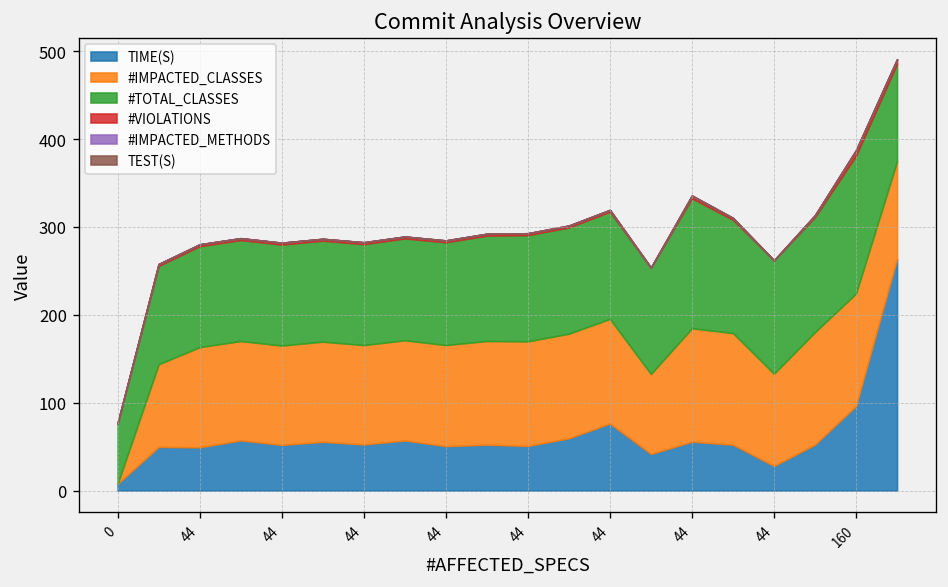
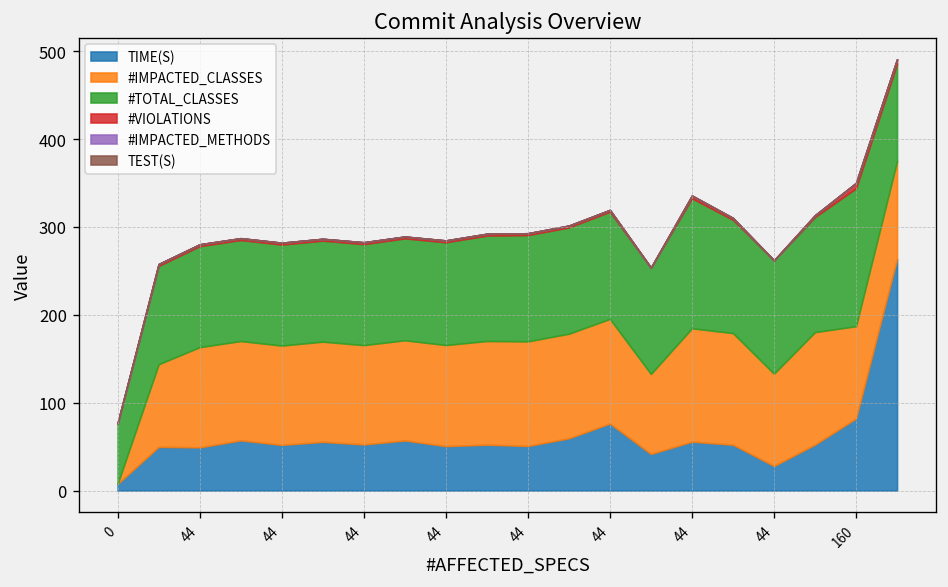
TIME(S), 160: 100 -> 80
#IMPACTED_CLASSES, 160: 130 -> 100
